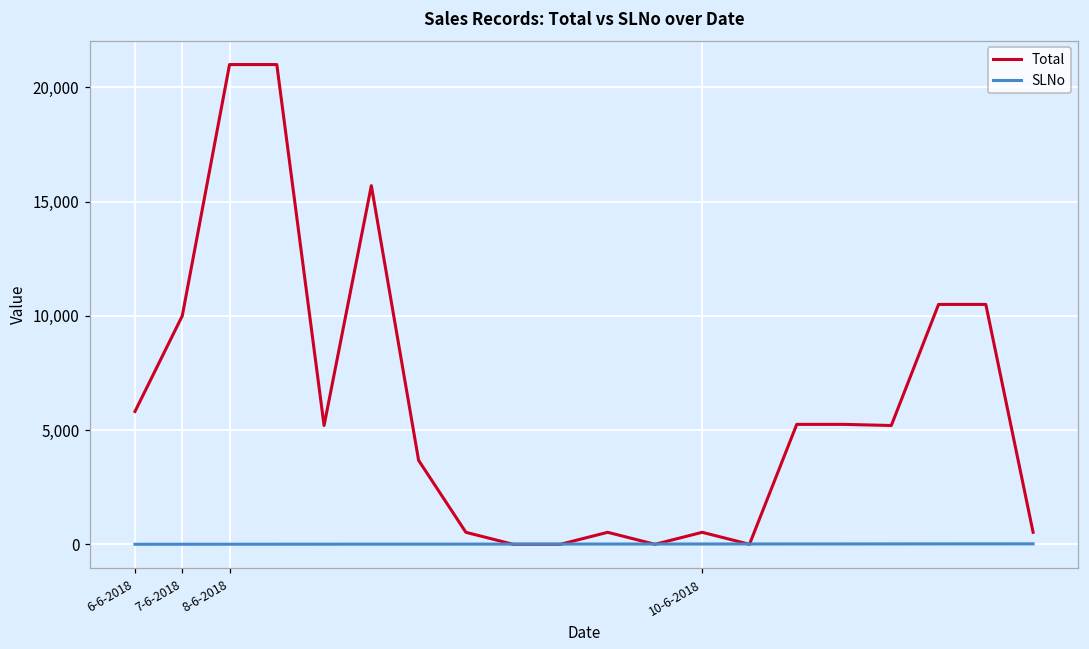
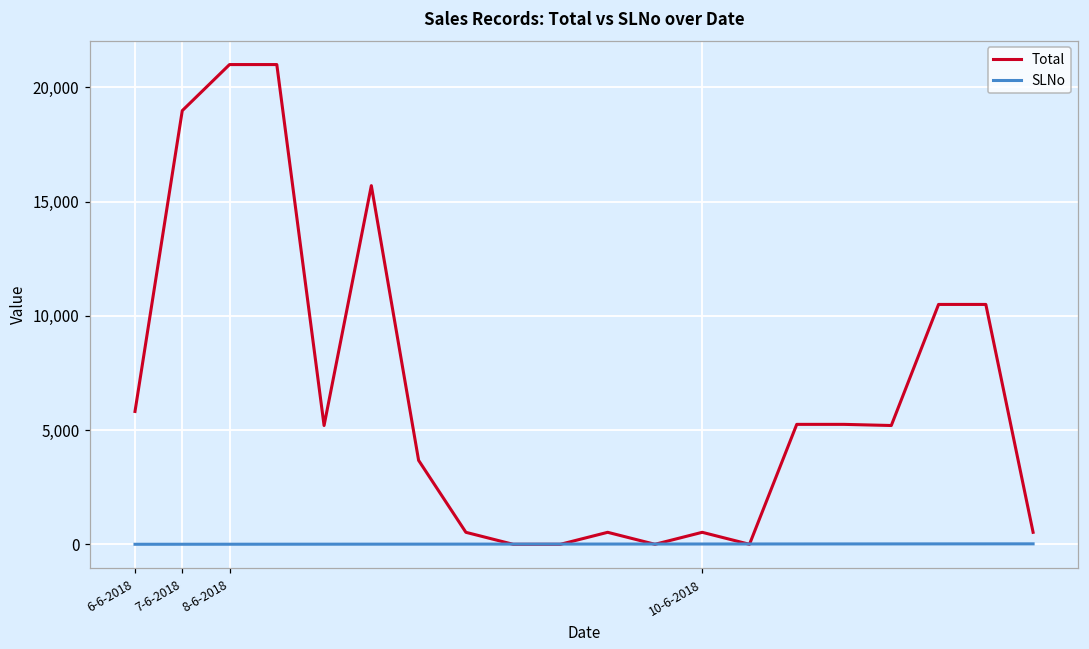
Total, 7-6-2018: 10,000 -> 19,000
